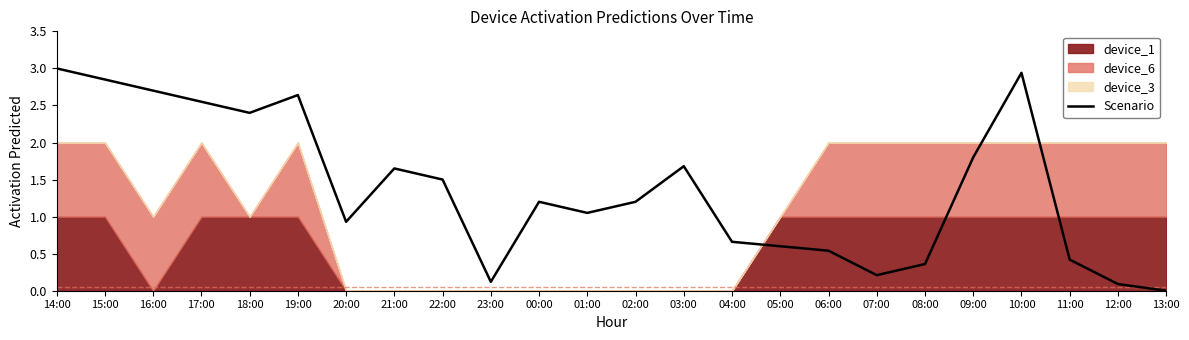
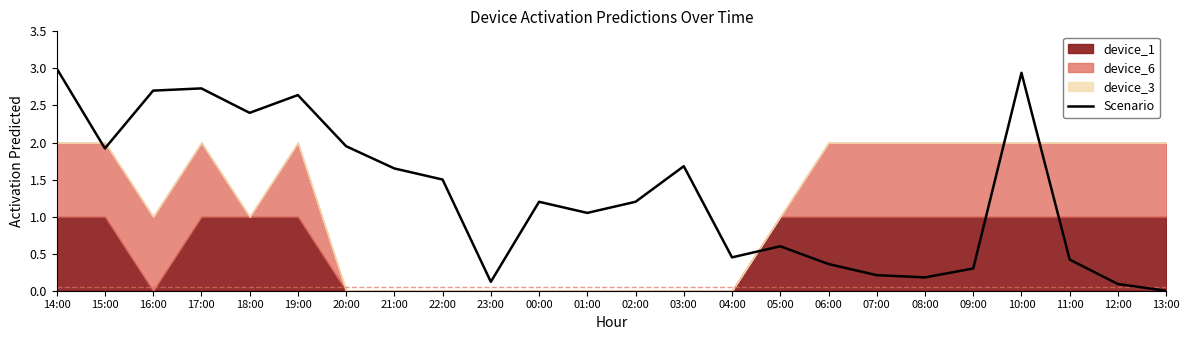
Scenario, 15:00: 2.8 -> 1.9
Scenario, 17:00: 2.6 -> 2.7
Scenario, 20:00: 0.9 -> 2.0
Scenario, 04:00: 0.7 -> 0.4
Scenario, 06:00: 0.5 -> 0.4
Scenario, 08:00: 0.4 -> 0.2
Scenario, 09:00: 1.8 -> 0.3
